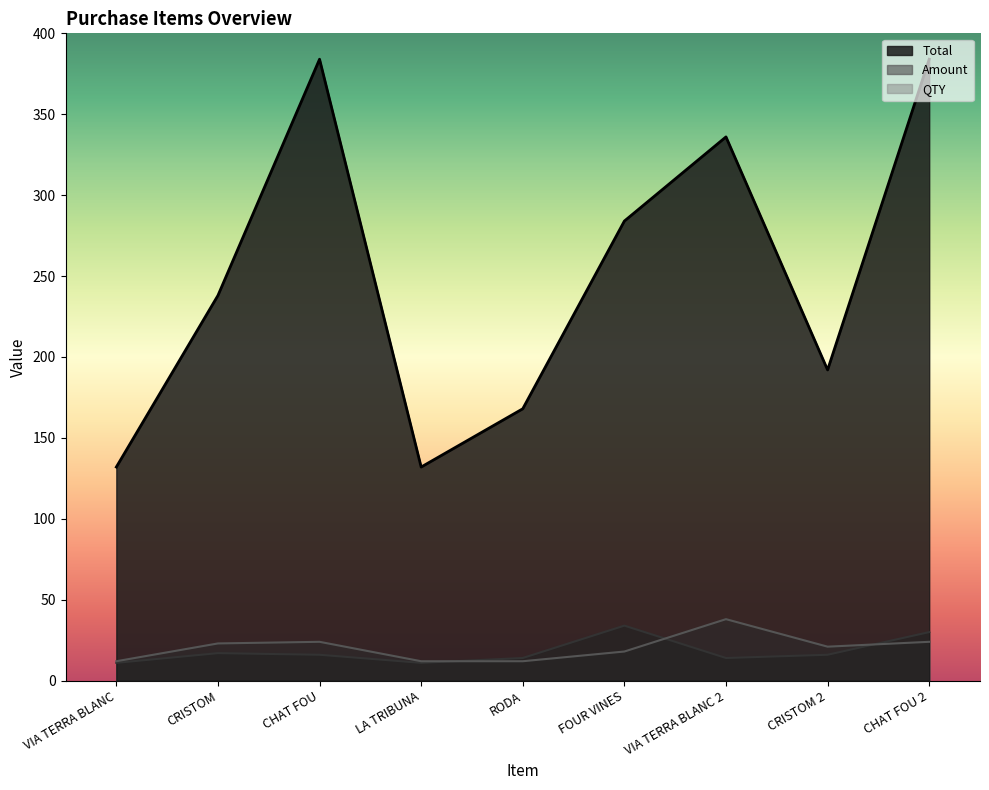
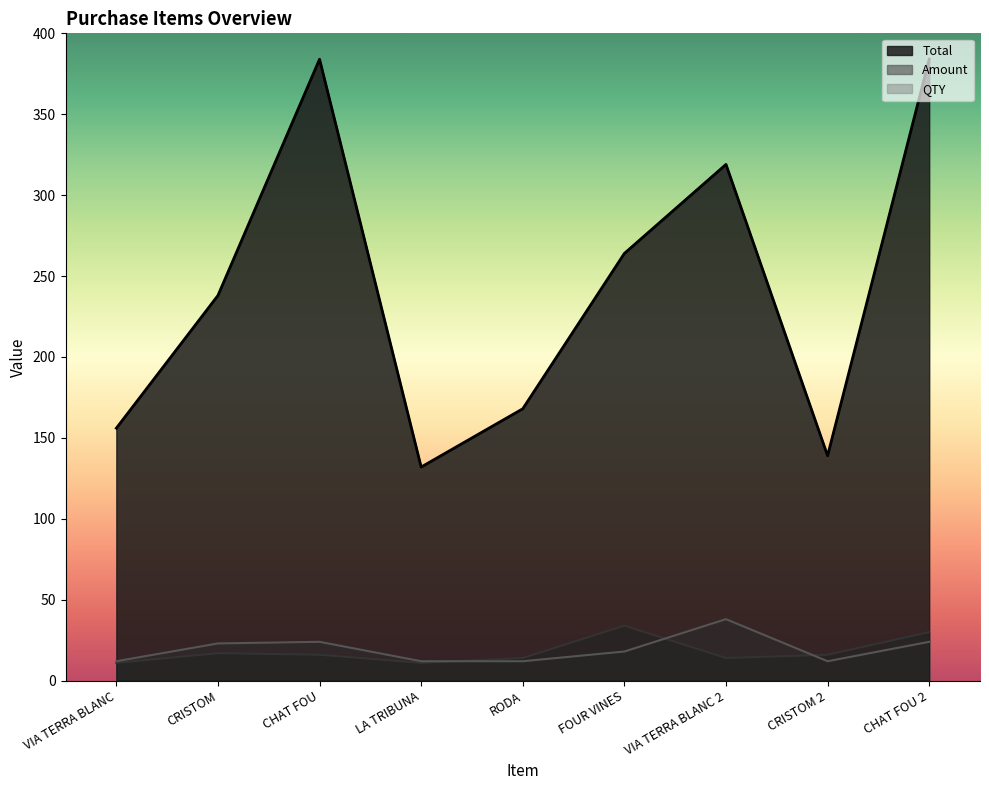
Total, VIA TERRA BLANC: 132 -> 156
Total, FOUR VINES: 284 -> 264
Total, VIA TERRA BLANC 2: 336 -> 319
Total, CRISTOM 2: 192 -> 139
QTY, CRISTOM 2: 21 -> 12
